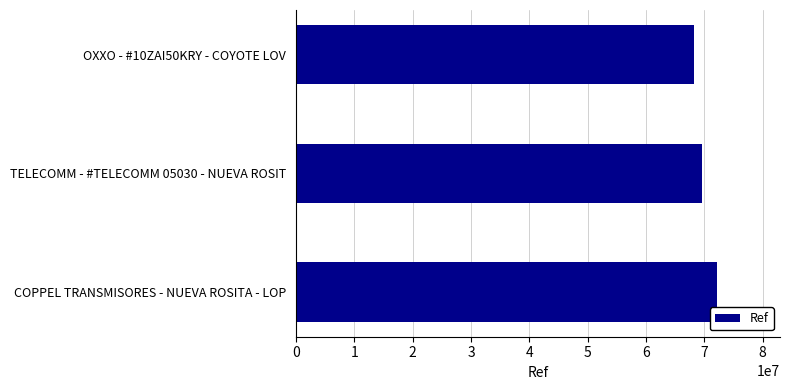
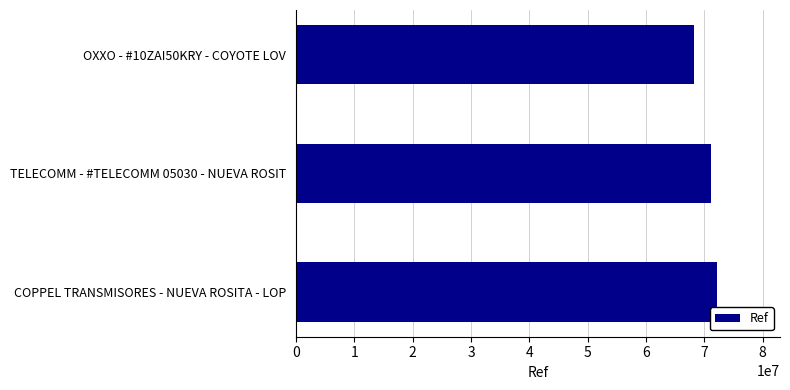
TELECOMM - #TELECOMM 05030 - NUEVA ROSIT: 70000000 -> 71000000
